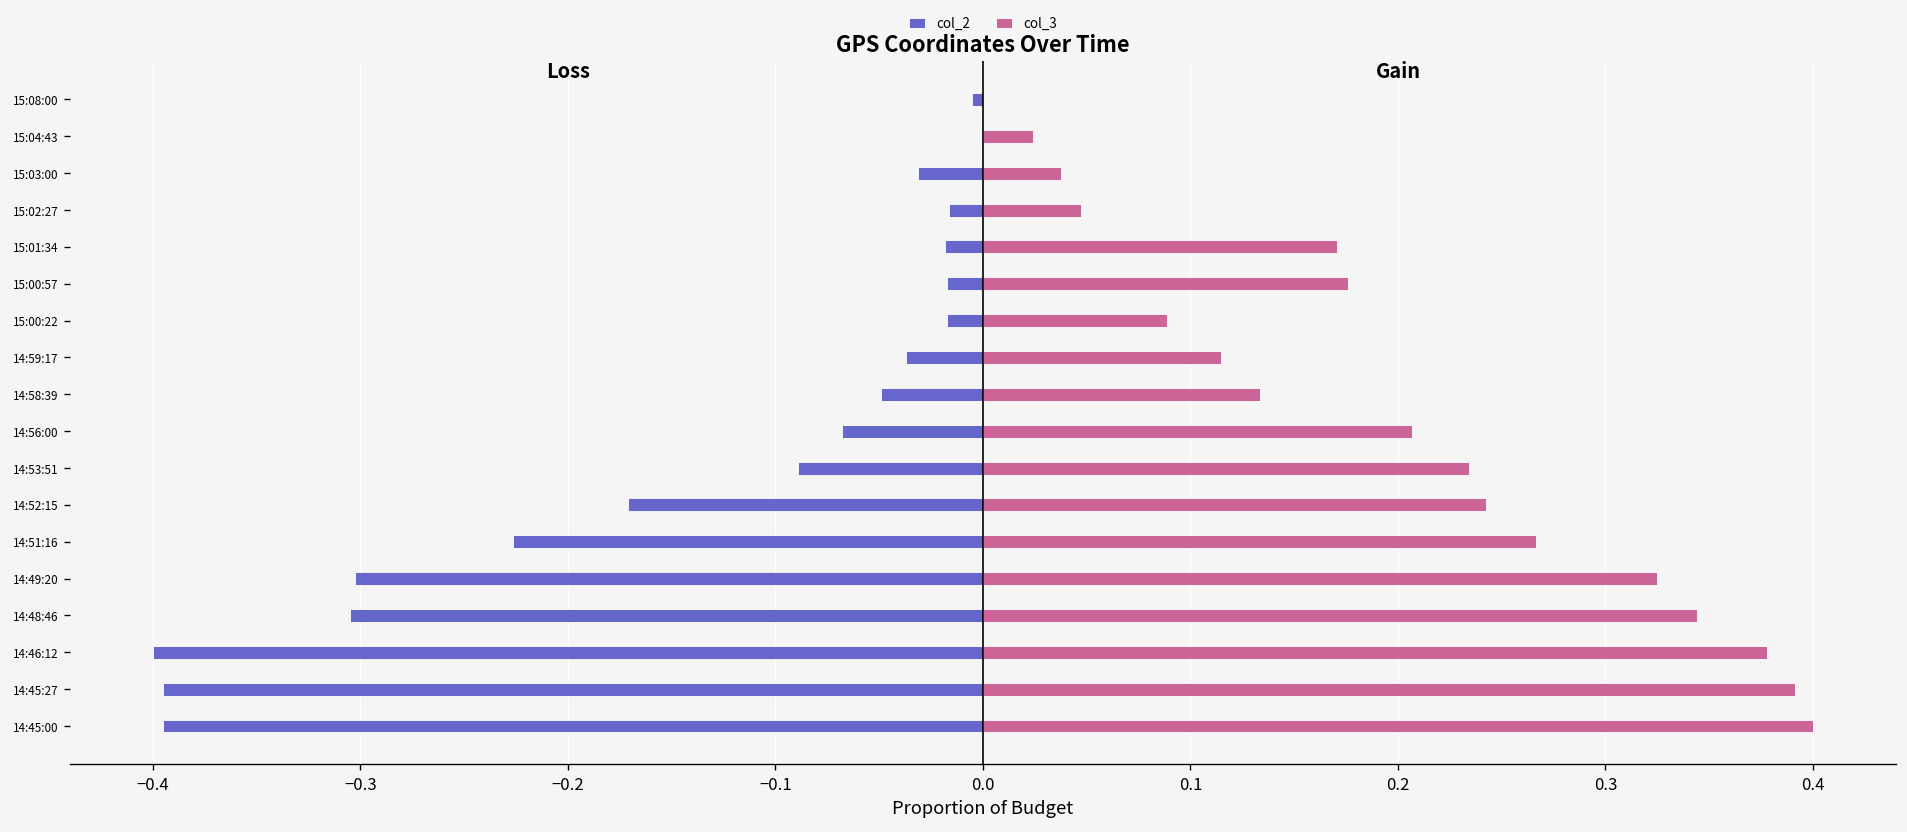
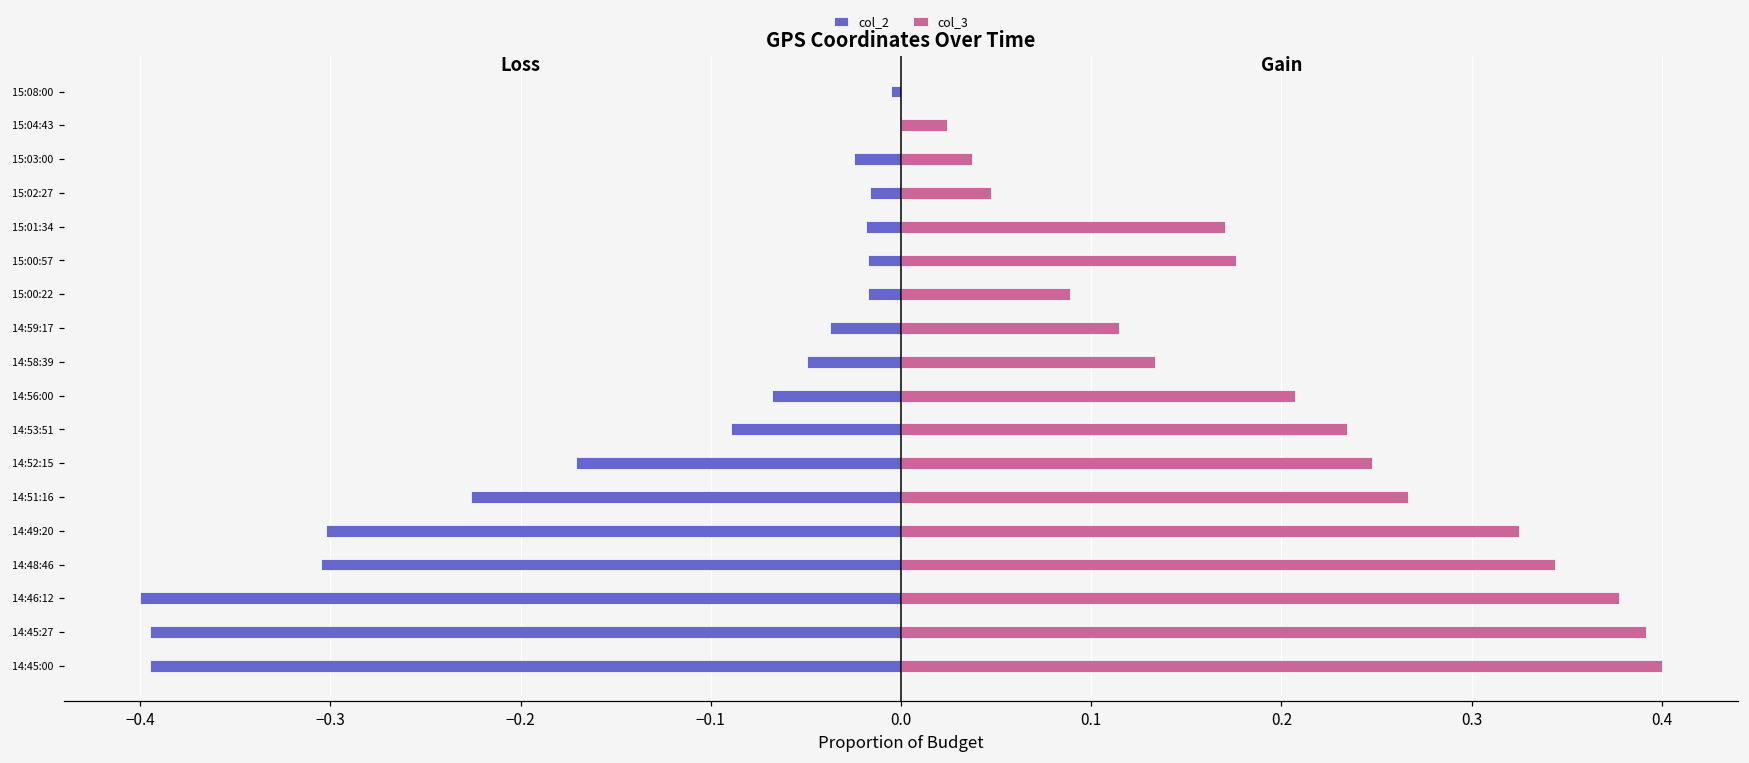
col_2, 15:03:00: -0.031 -> -0.025
col_3, 14:52:15: 0.242 -> 0.248
